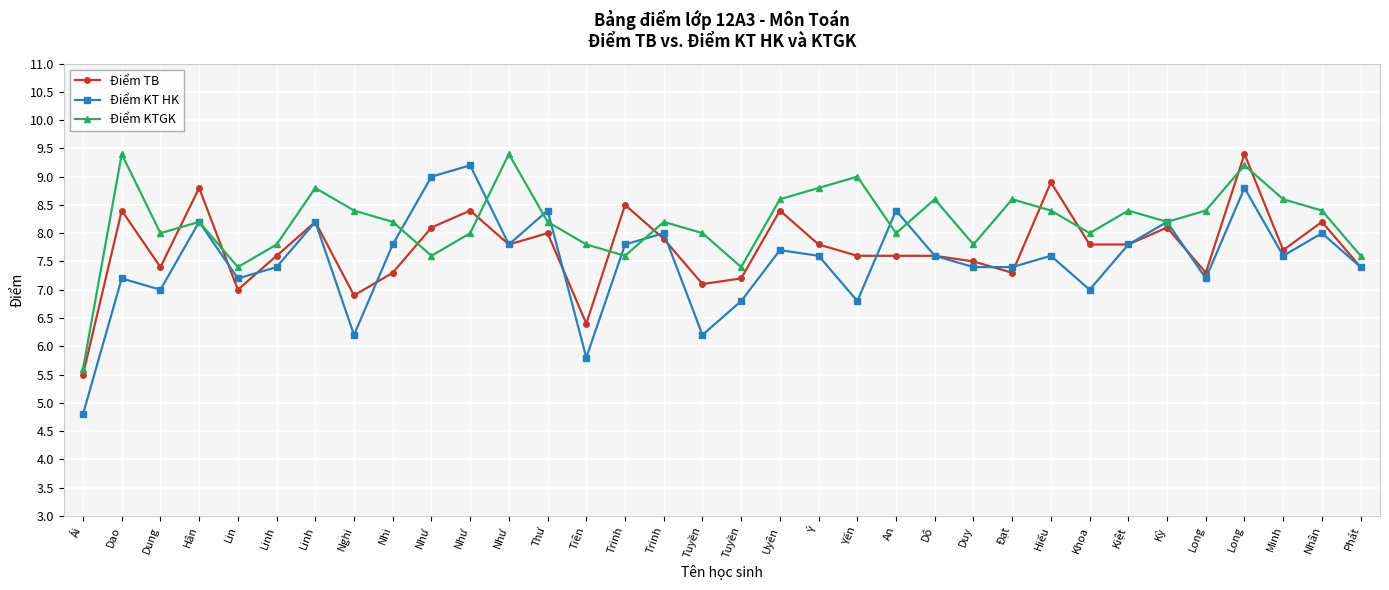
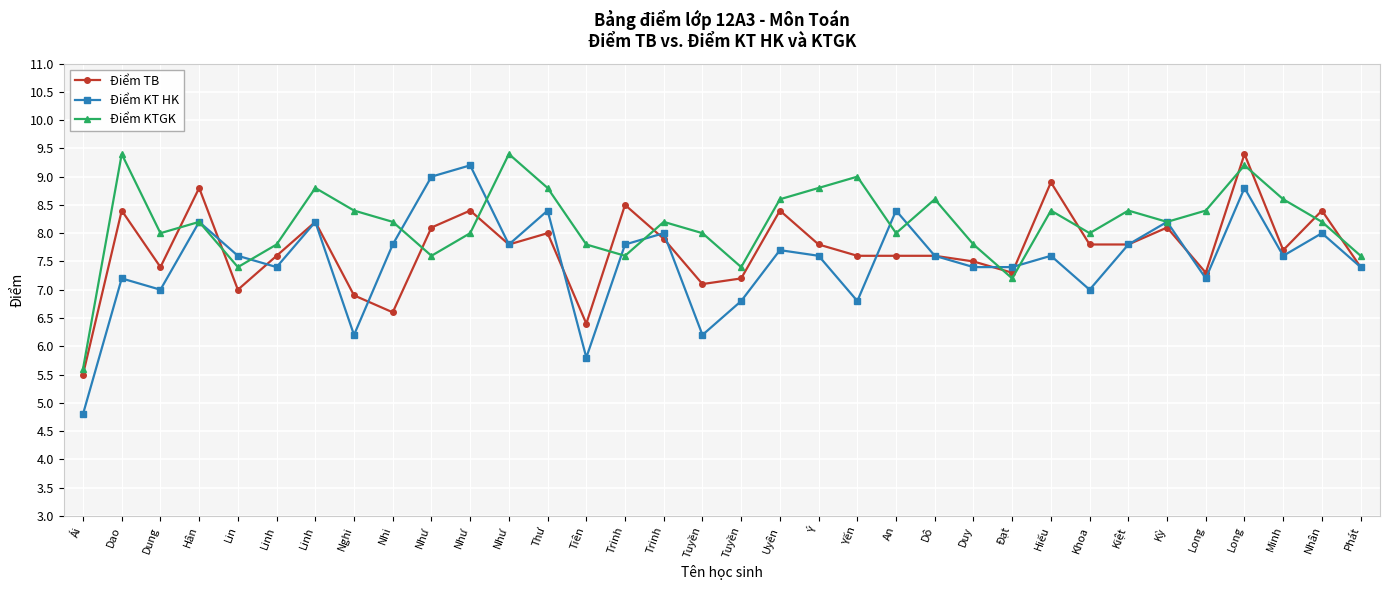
Điểm KT HK, Lin: 7.2 -> 7.6
Điểm TB, Nhi: 7.3 -> 6.6
Điểm KTGK, Thư: 8.2 -> 8.8
Điểm KTGK, Đạt: 8.6 -> 7.2
Điểm TB, Nhân: 8.2 -> 8.4
Điểm KTGK, Nhân: 8.4 -> 8.2
